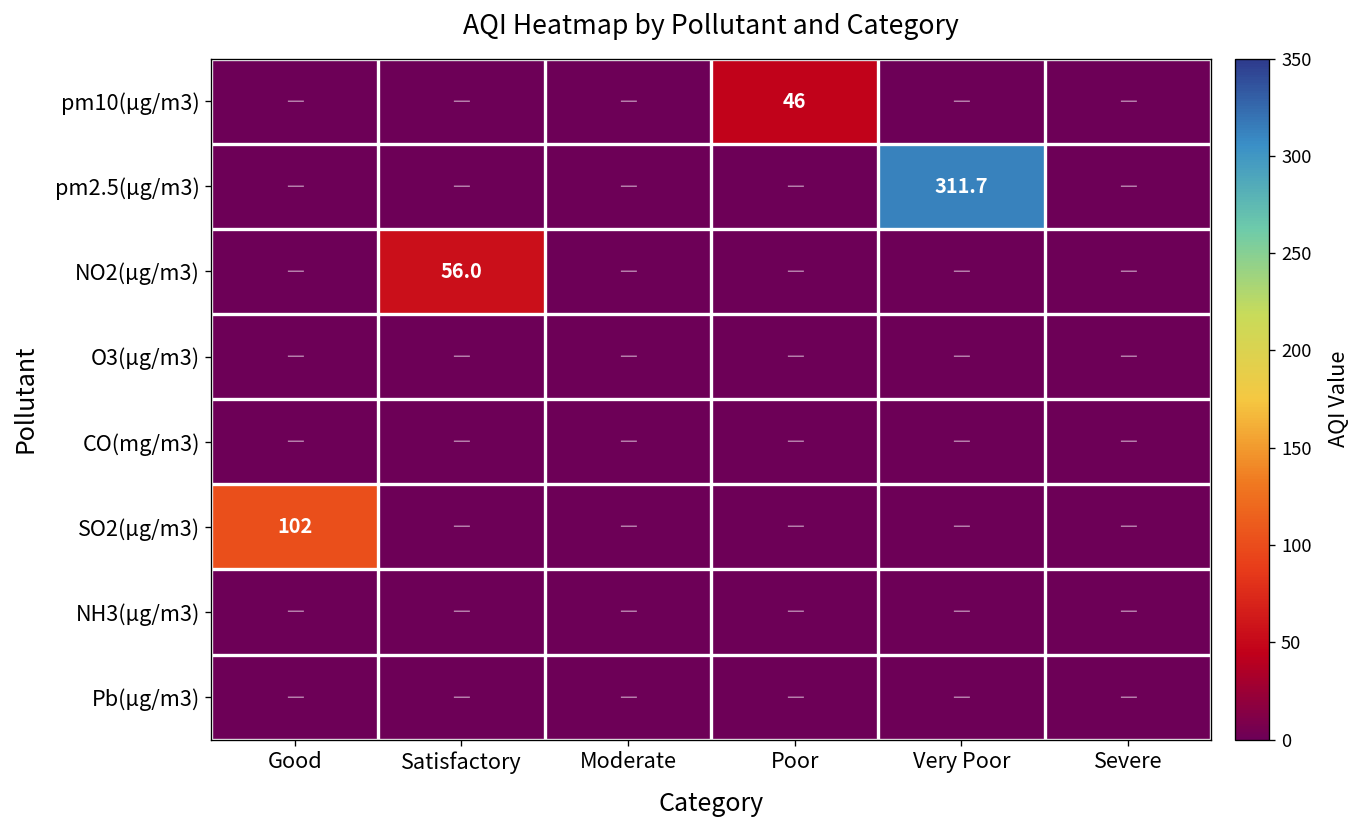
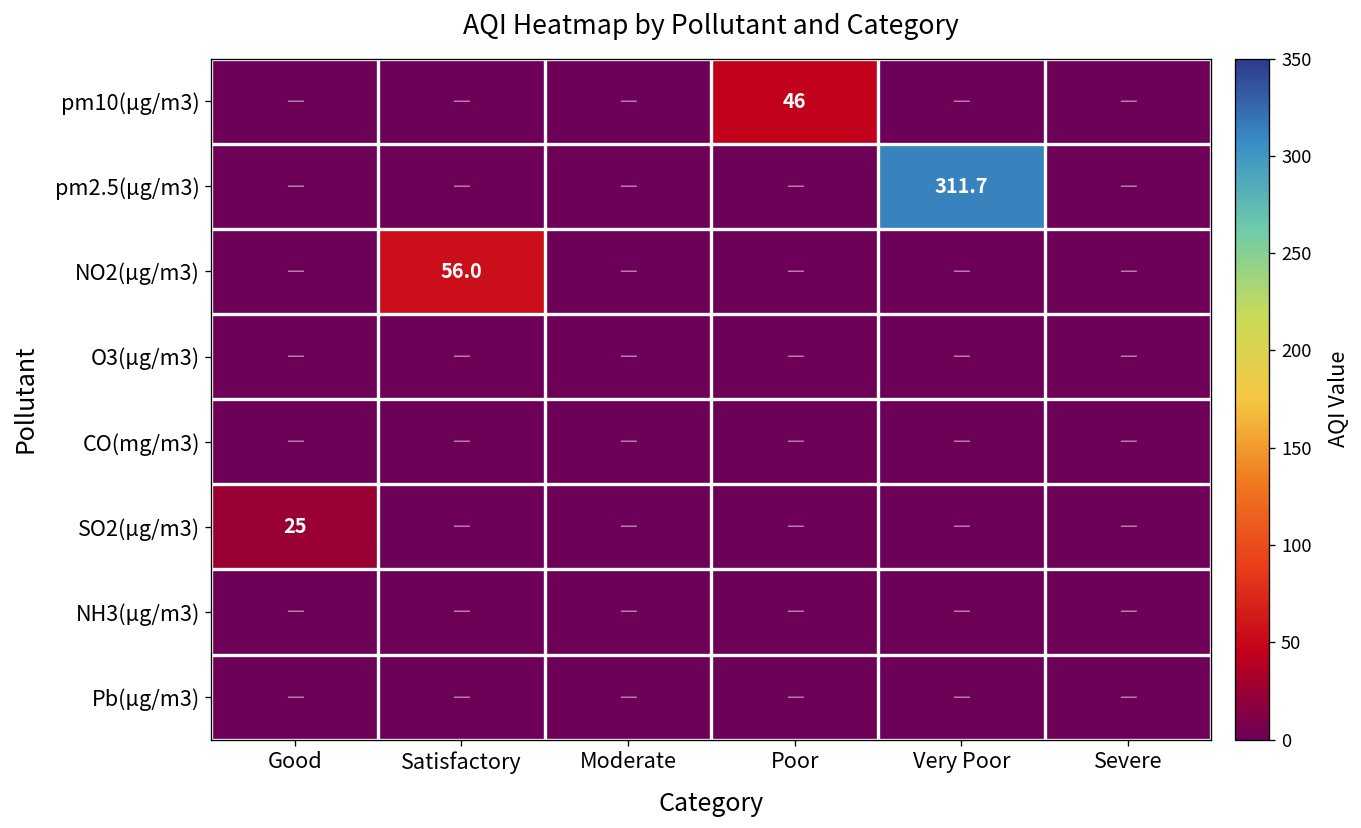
SO2(µg/m3), Good: 102 -> 25
